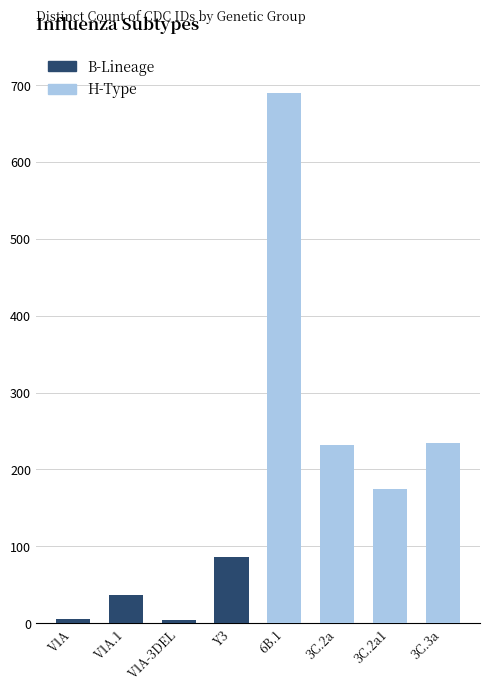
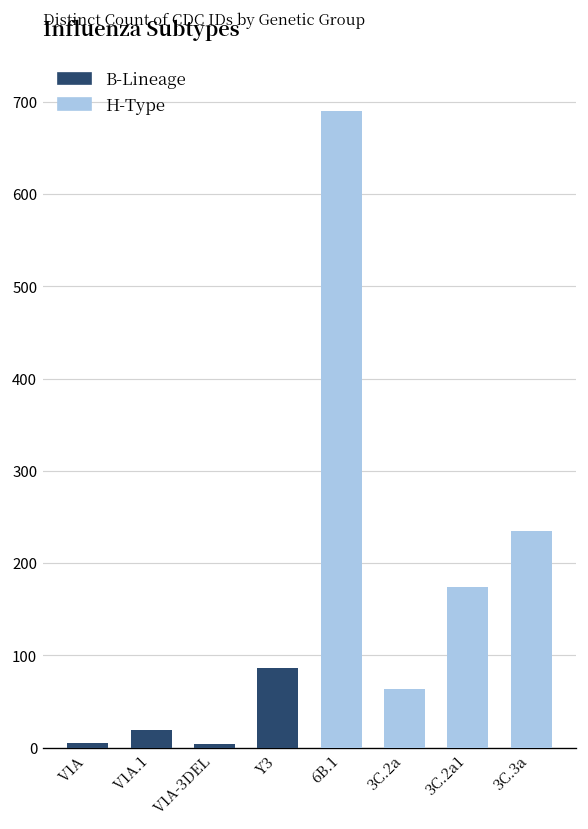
V1A.1: 40 -> 20
3C.2a: 230 -> 60
